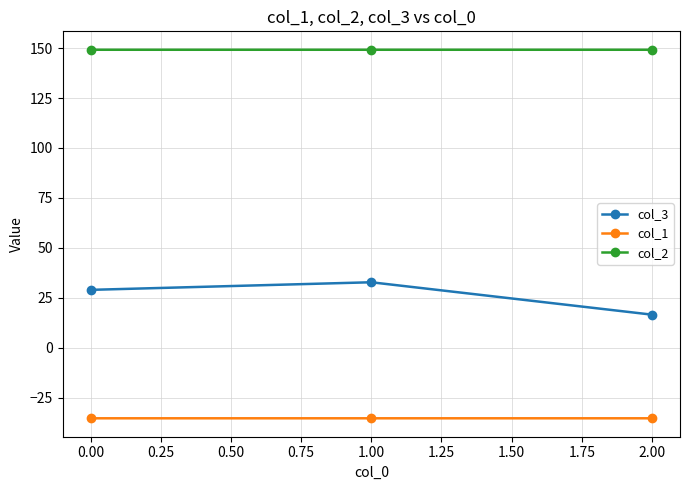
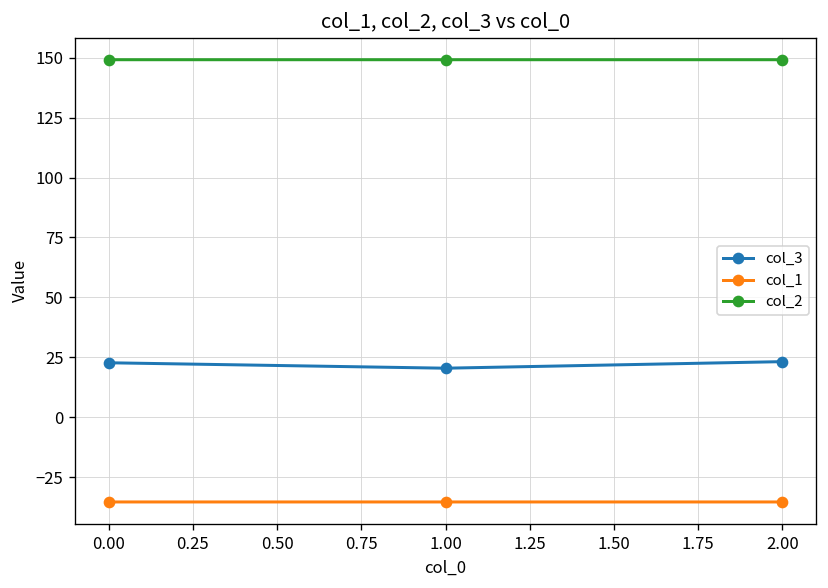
col_3, 0.00: 29 -> 23
col_3, 1.00: 33 -> 20
col_3, 2.00: 17 -> 23
